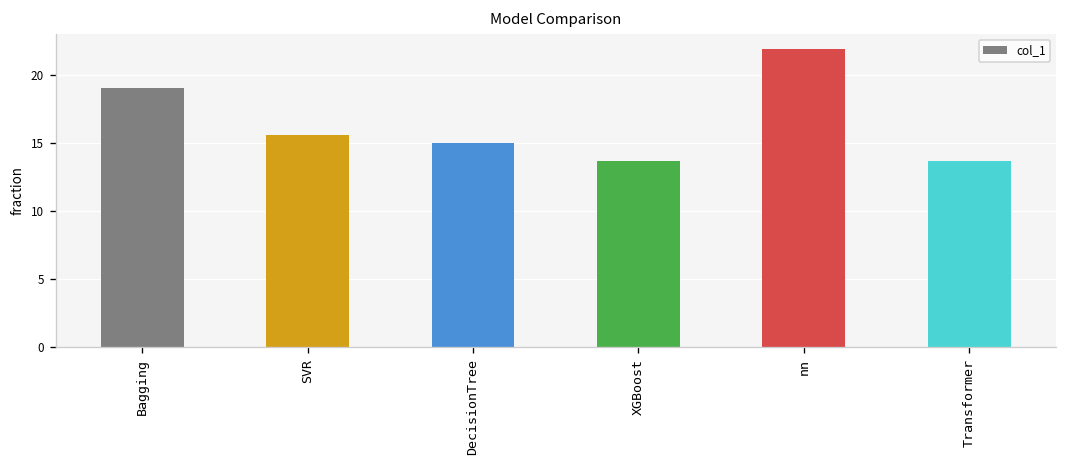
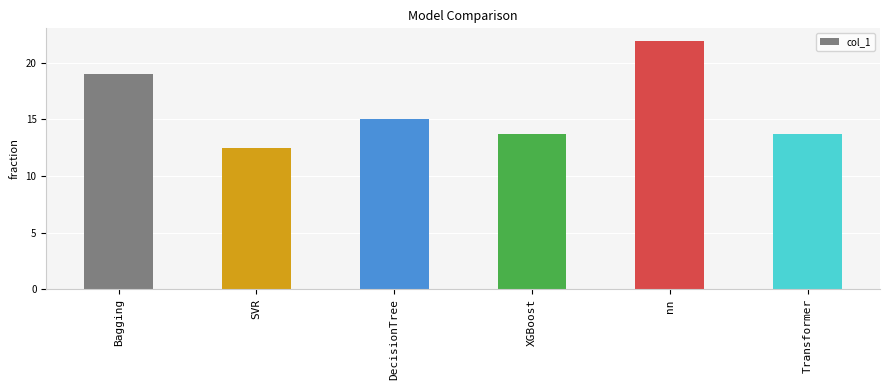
SVR: 15.6 -> 12.4
